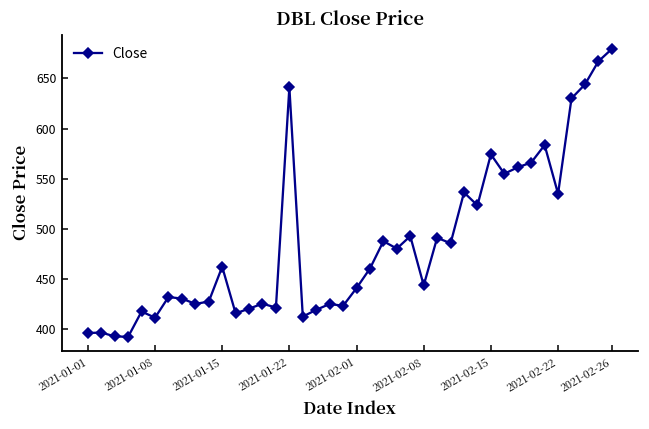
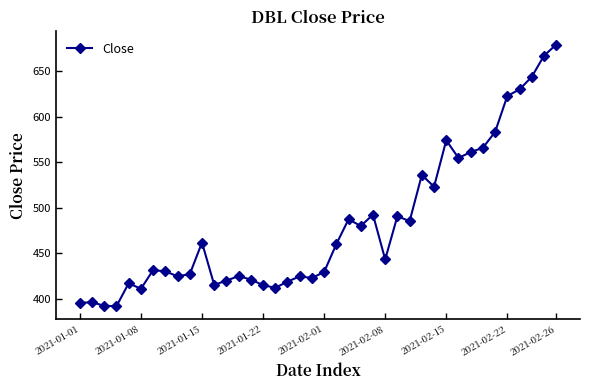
2021-01-22: 640 -> 420
2021-02-01: 440 -> 430
2021-02-22: 530 -> 620
